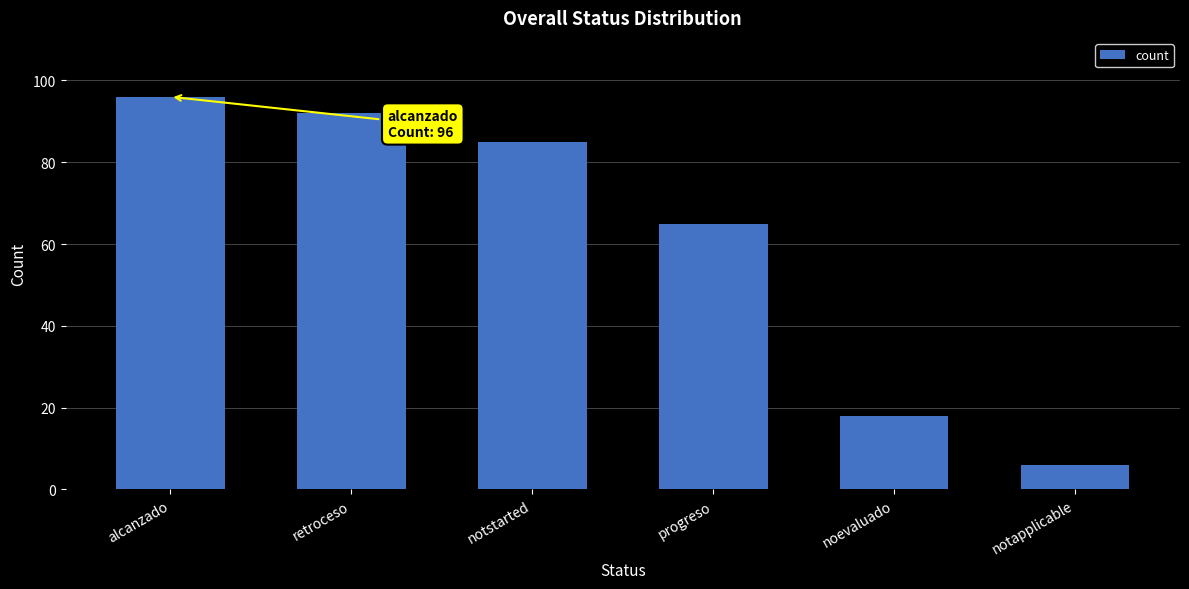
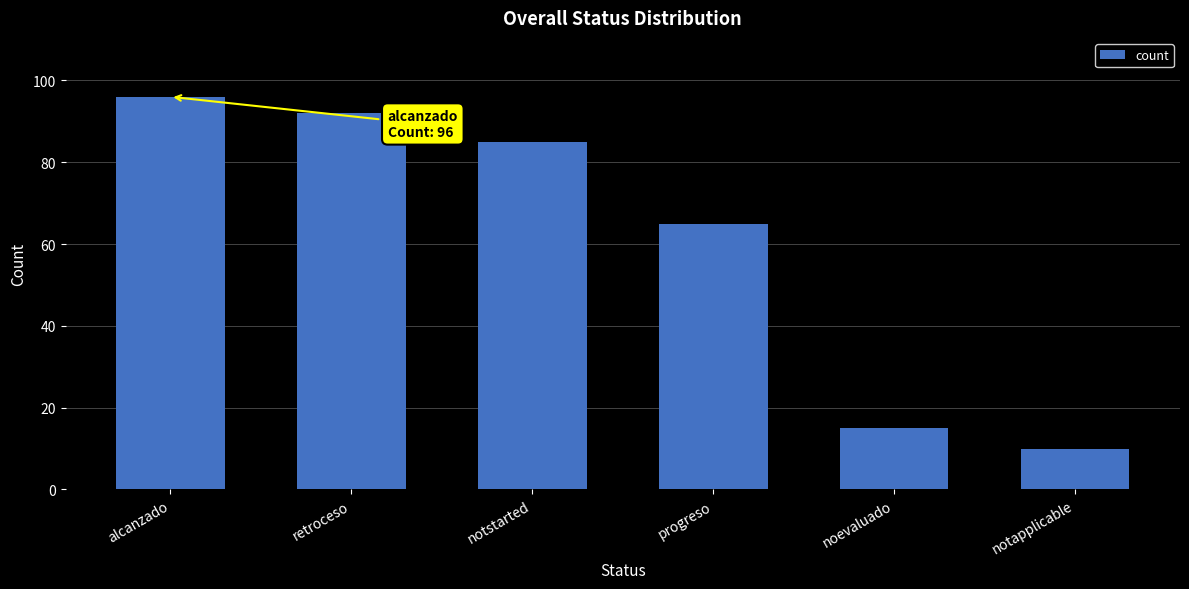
noevaluado: 18 -> 15
notapplicable: 6 -> 10
